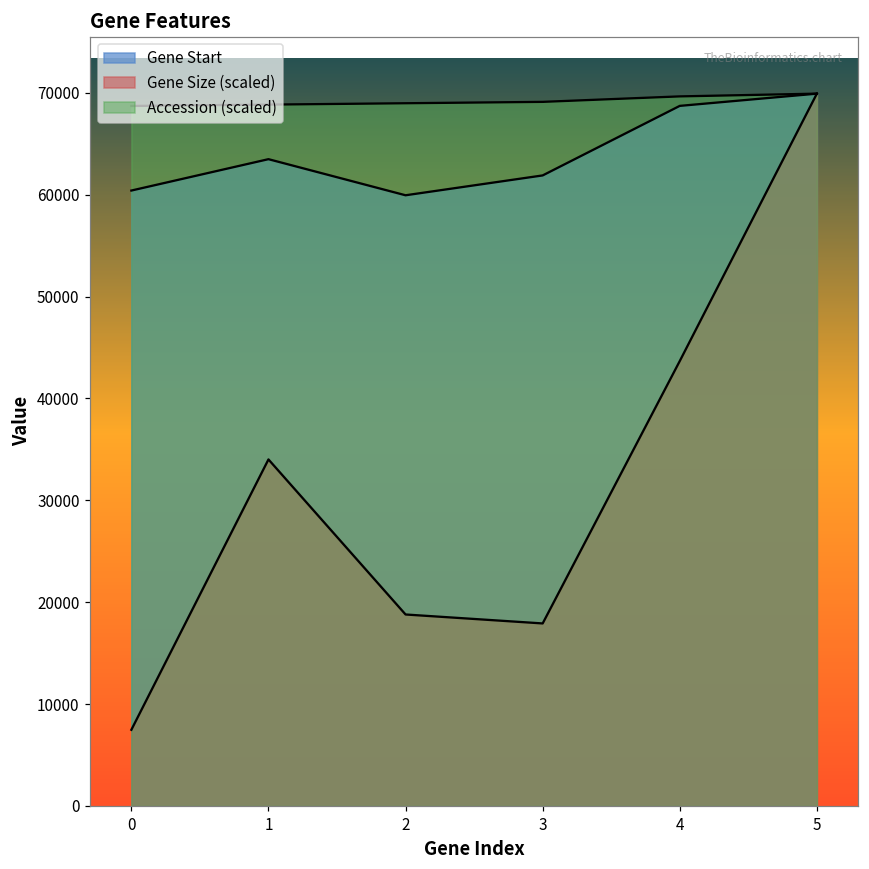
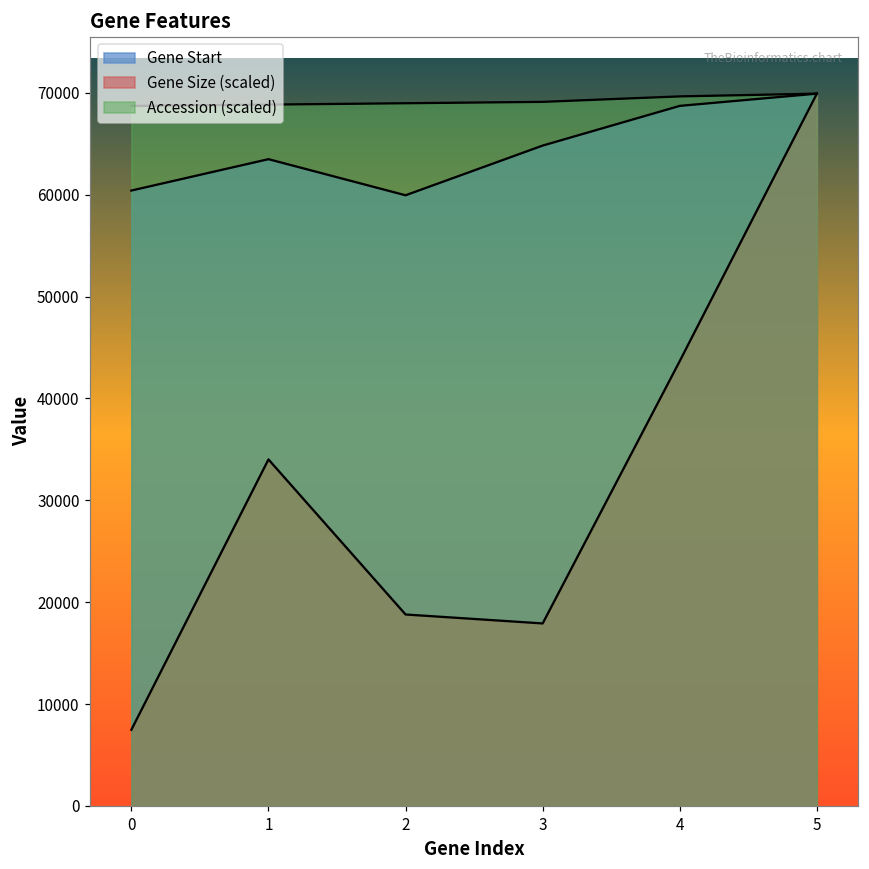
Gene Start, 3: 62000 -> 65000
